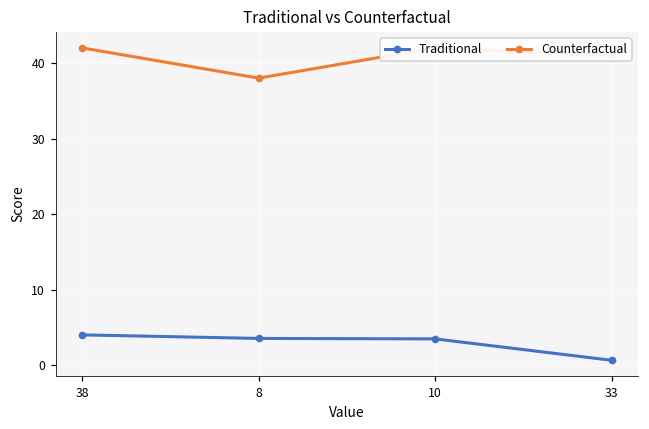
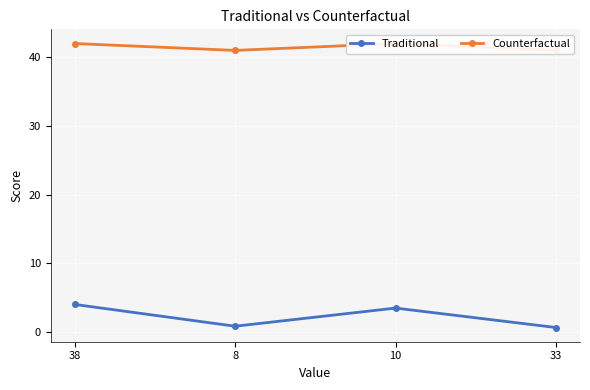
Traditional, 8: 4 -> 1
Counterfactual, 8: 38 -> 41
